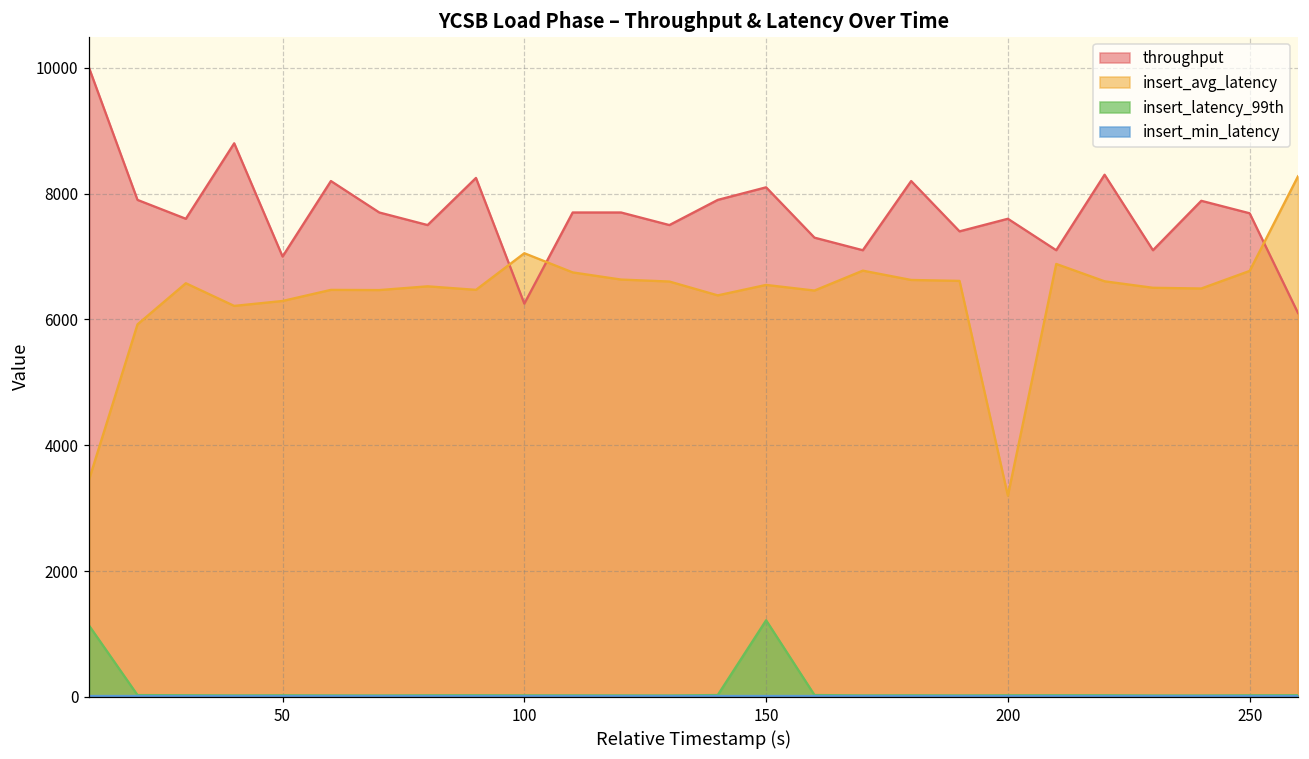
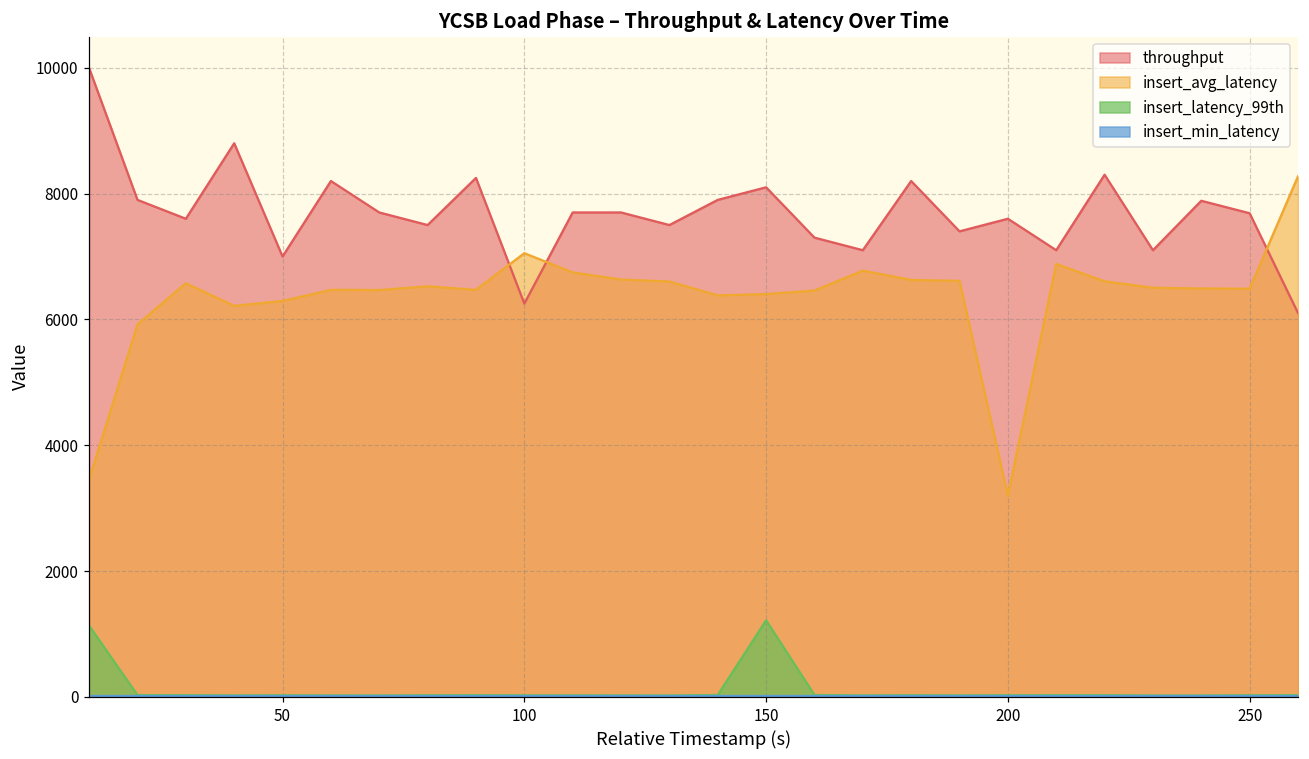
insert_avg_latency, 150: 6500 -> 6400
insert_avg_latency, 250: 6800 -> 6500
